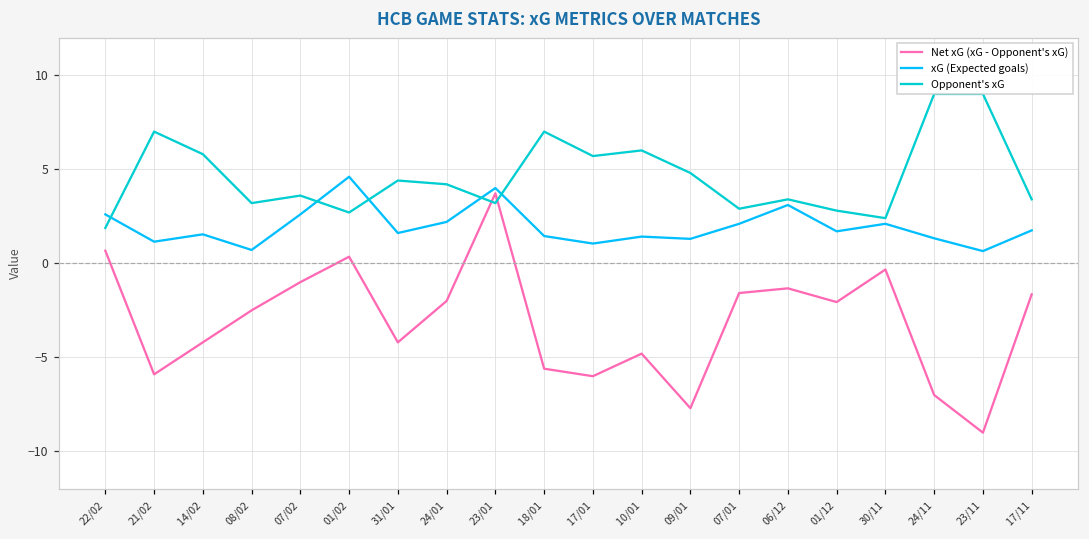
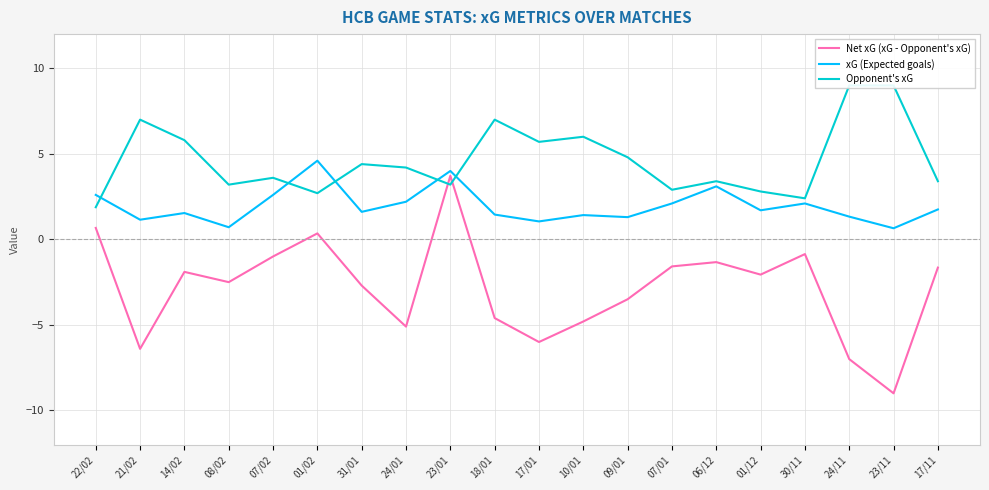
Net xG (xG - Opponent's xG), 21/02: -5.9 -> -6.4
Net xG (xG - Opponent's xG), 14/02: -4.2 -> -1.9
Net xG (xG - Opponent's xG), 31/01: -4.2 -> -2.7
Net xG (xG - Opponent's xG), 24/01: -2.0 -> -5.1
Net xG (xG - Opponent's xG), 18/01: -5.6 -> -4.6
Net xG (xG - Opponent's xG), 09/01: -7.7 -> -3.5
Net xG (xG - Opponent's xG), 30/11: -0.3 -> -0.9
